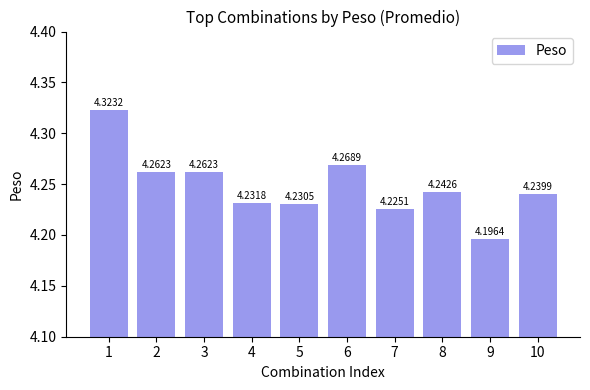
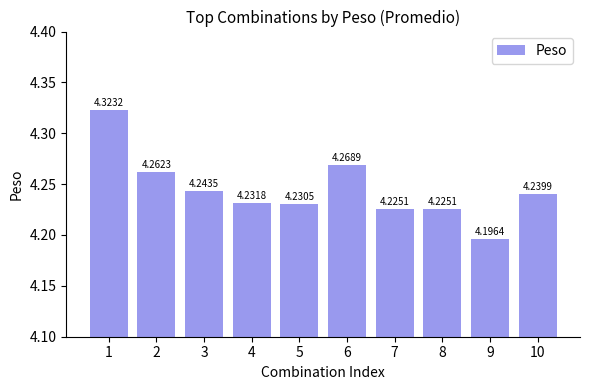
3: 4.2623 -> 4.2435
8: 4.2426 -> 4.2251
